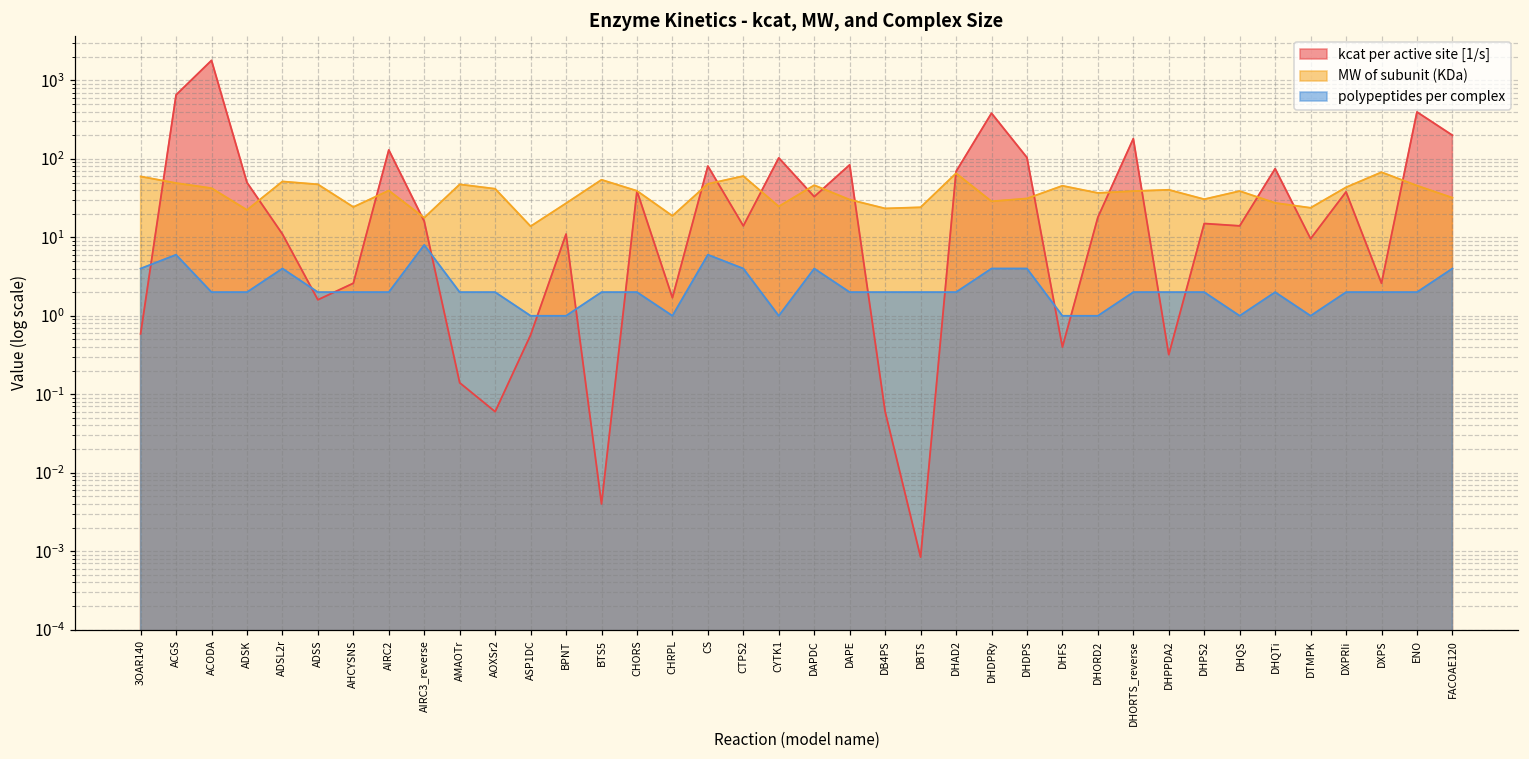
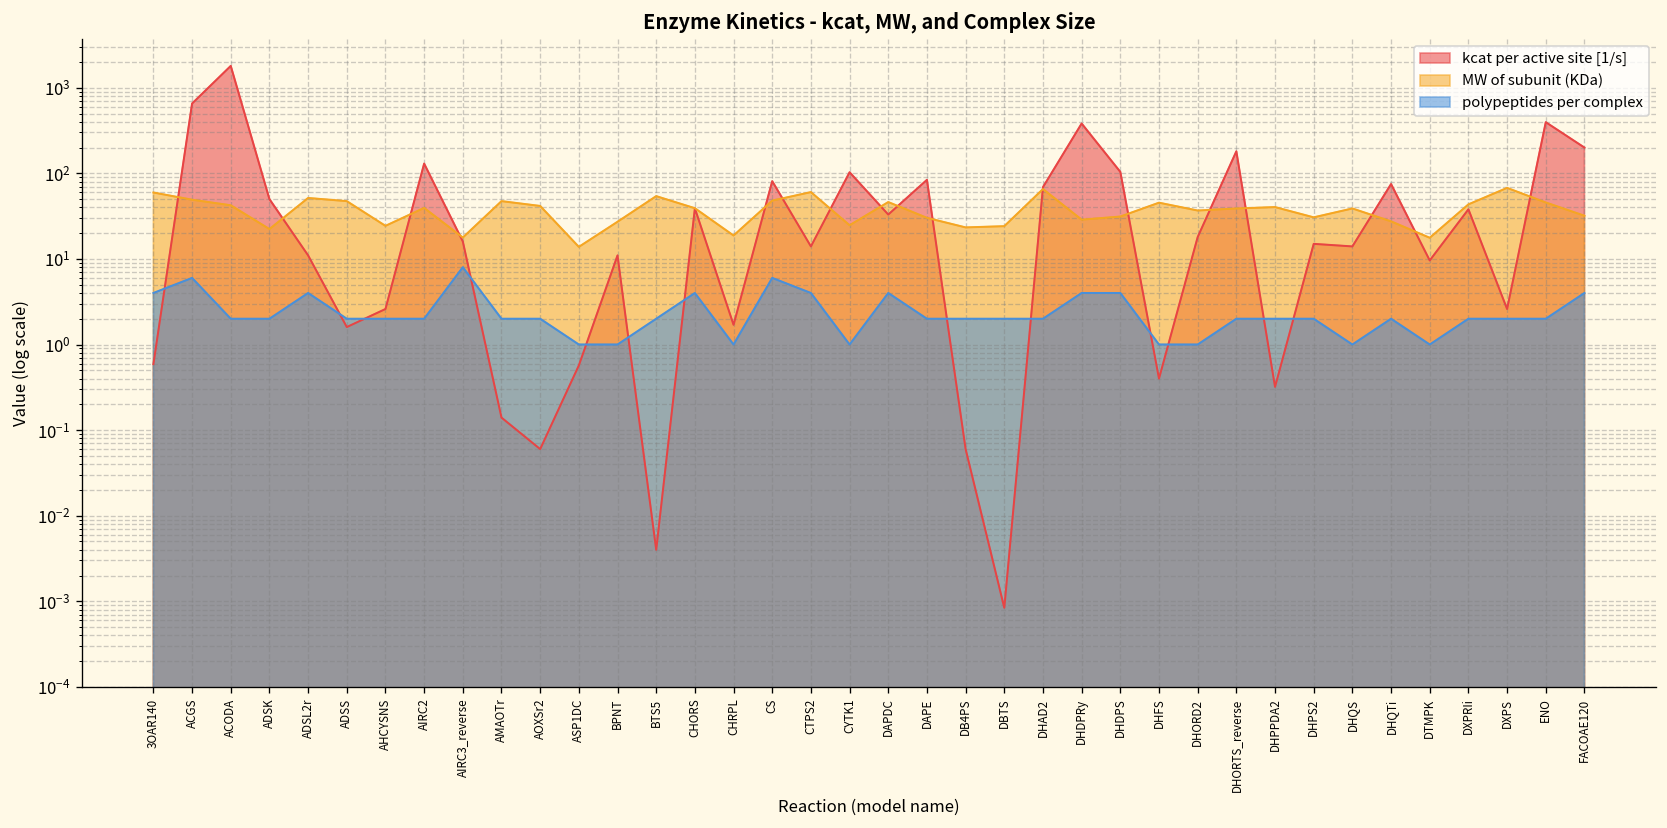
polypeptides per complex, CHORS: 2 -> 4
MW of subunit (KDa), DTMPK: 24 -> 18
